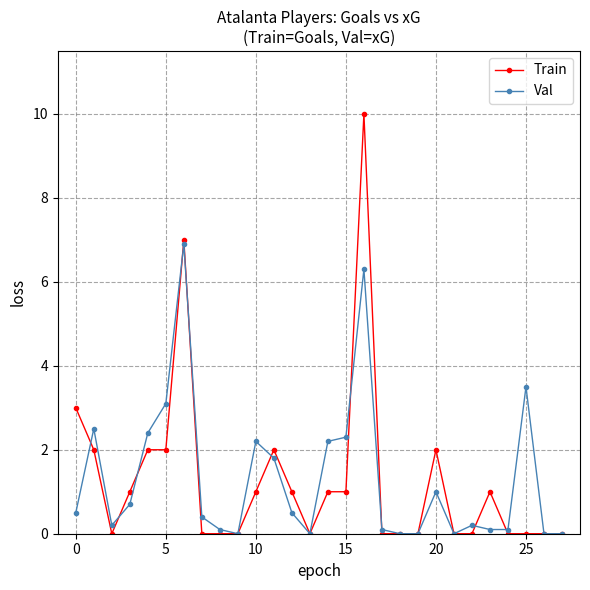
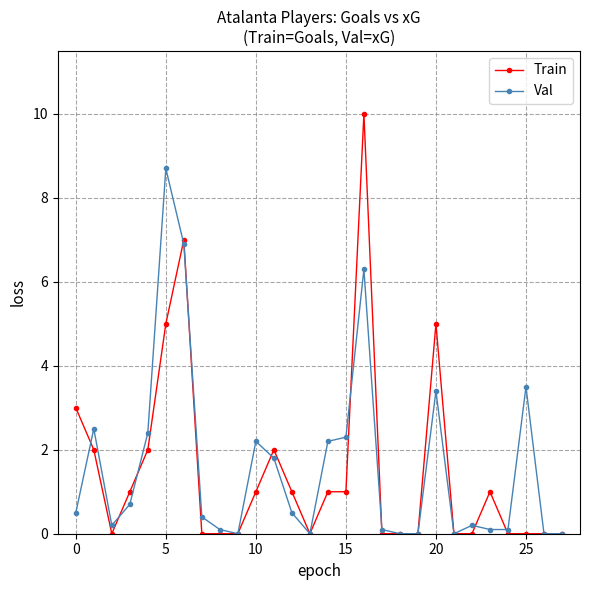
Train, 5: 2 -> 5
Val, 5: 3.1 -> 8.7
Train, 20: 2 -> 5
Val, 20: 1.0 -> 3.4
